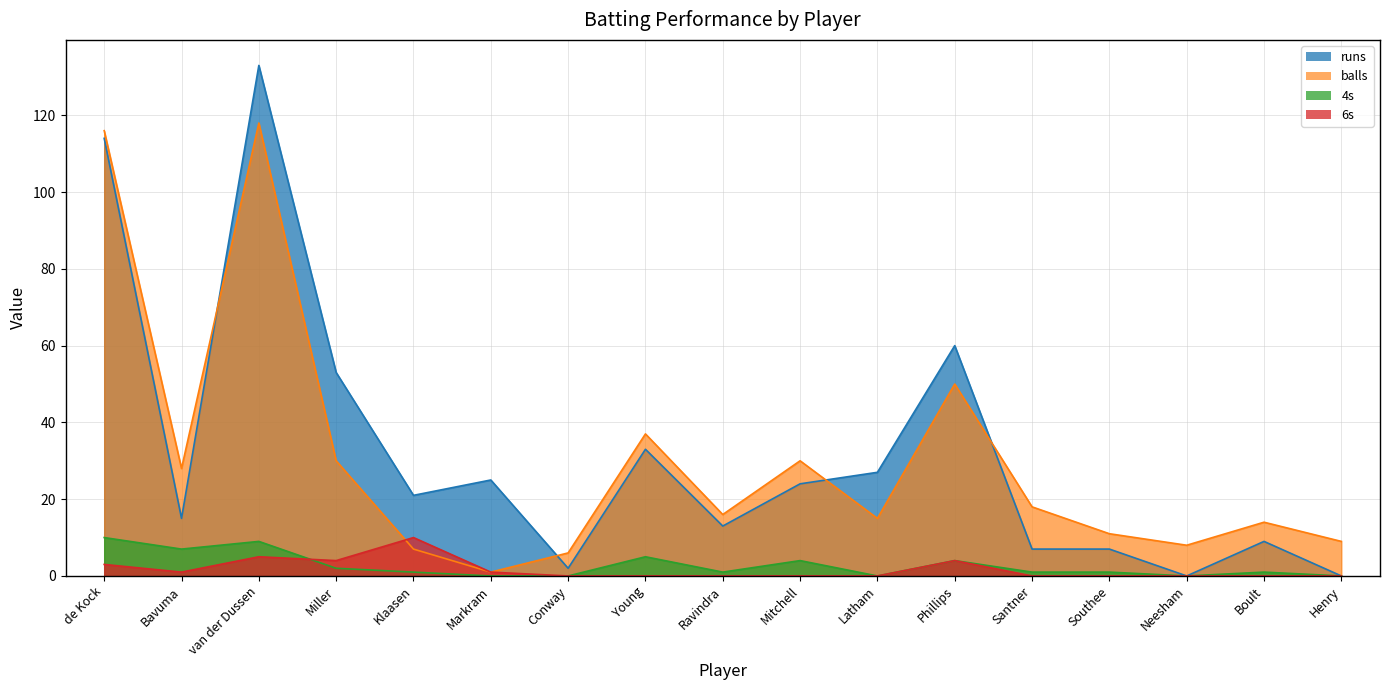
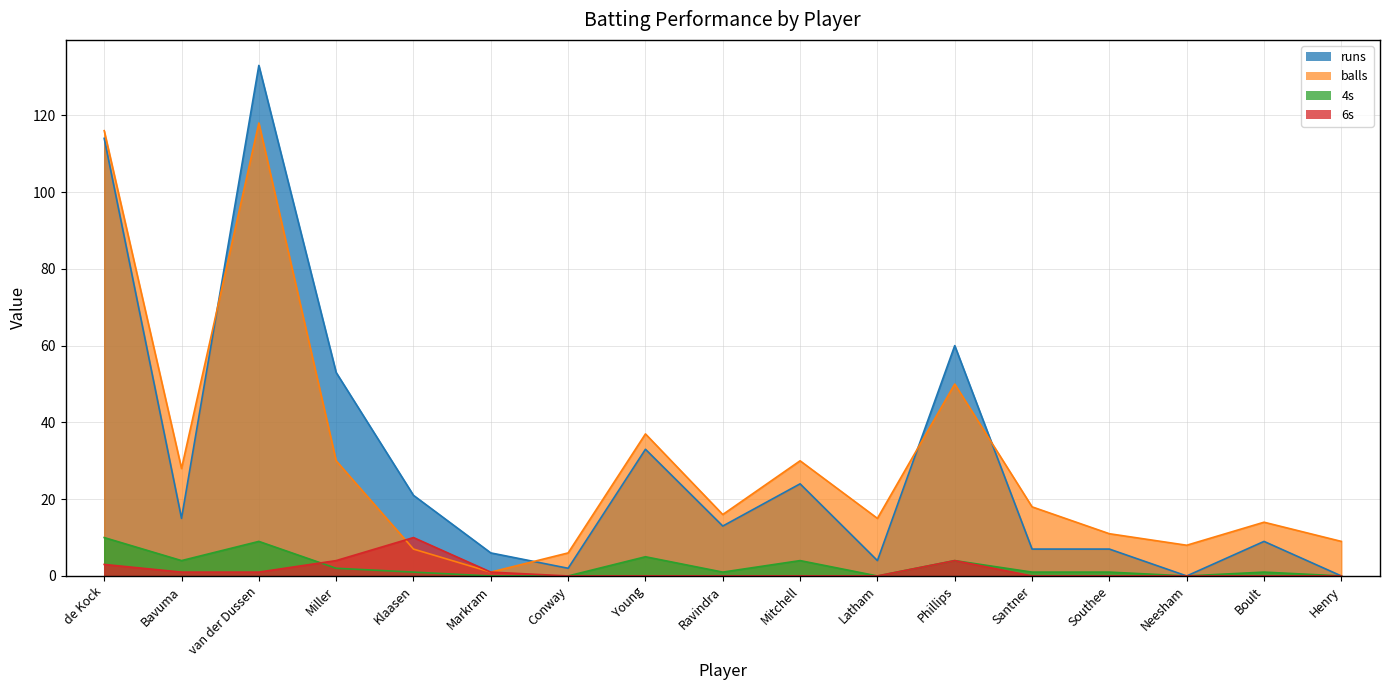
4s, Bavuma: 7 -> 4
6s, van der Dussen: 5 -> 1
runs, Markram: 25 -> 6
runs, Latham: 27 -> 4
